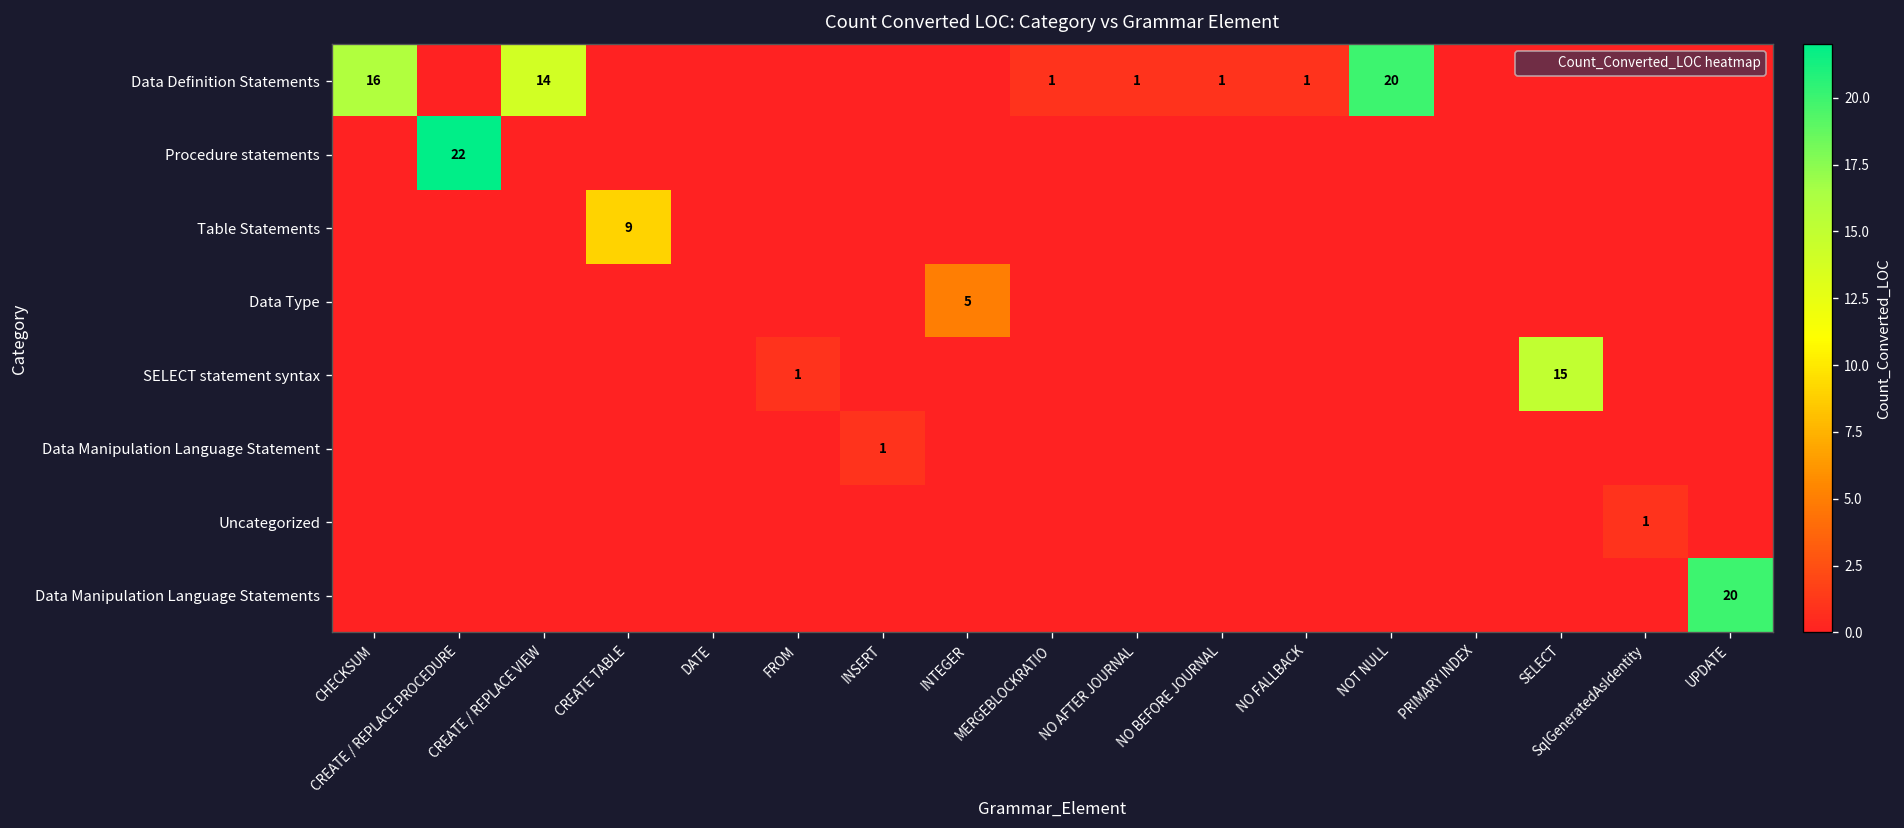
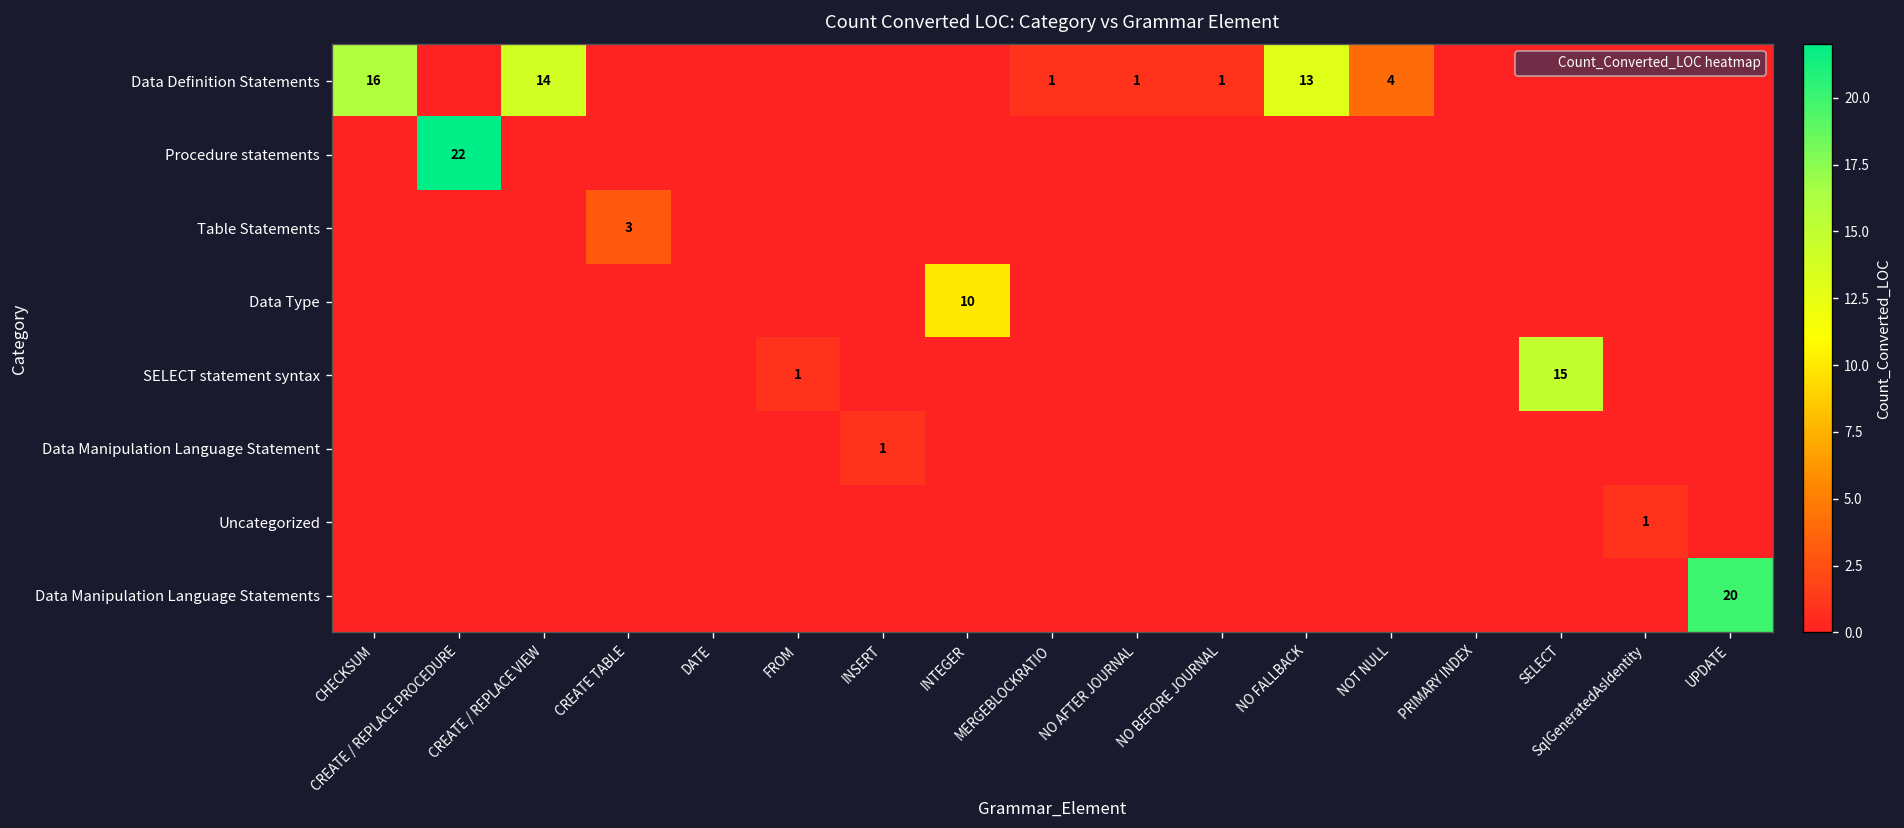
Data Definition Statements, NO FALLBACK: 1 -> 13
Data Definition Statements, NOT NULL: 20 -> 4
Table Statements, CREATE TABLE: 9 -> 3
Data Type, INTEGER: 5 -> 10
